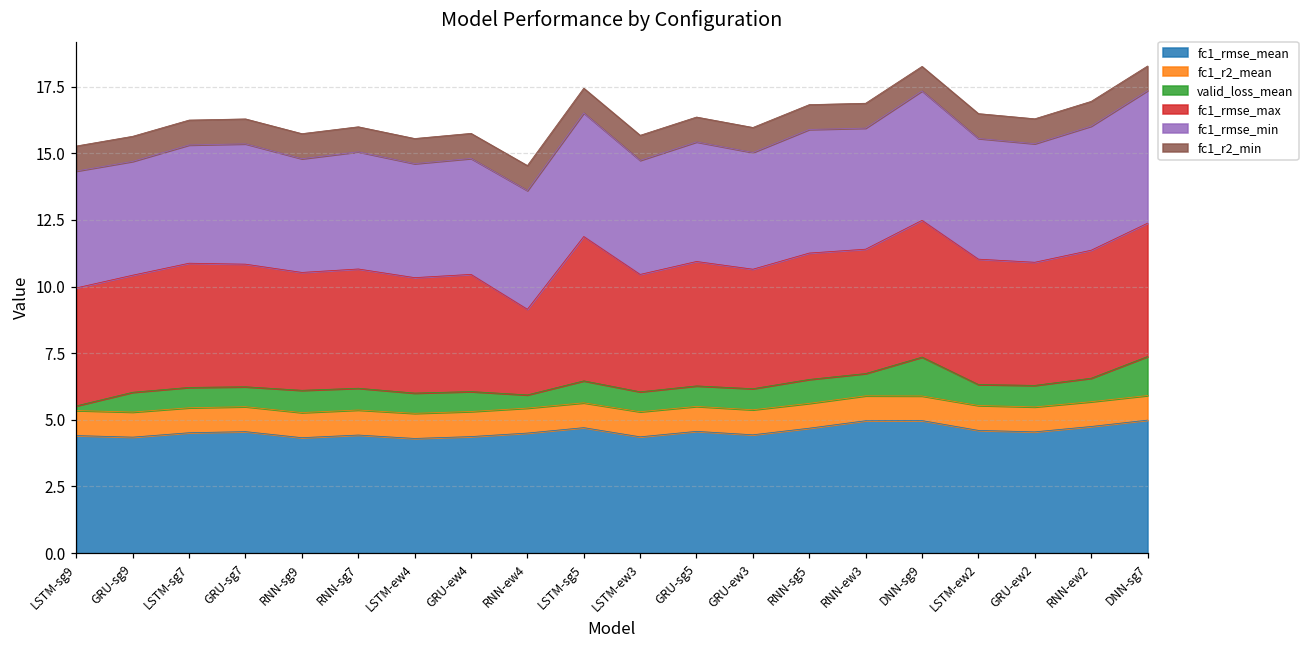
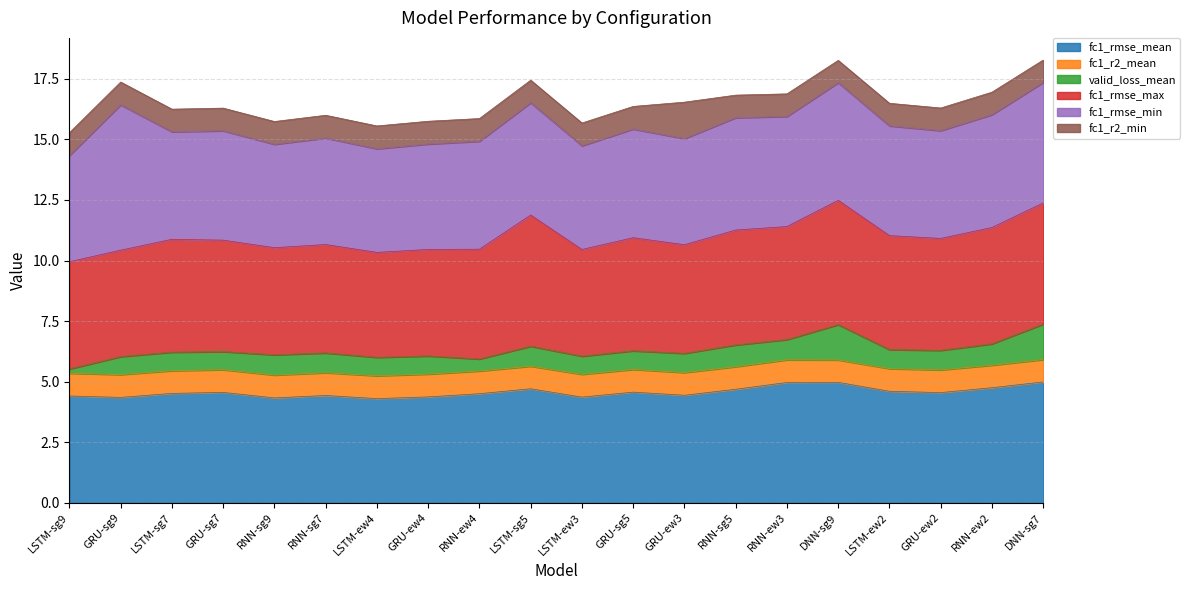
fc1_rmse_min, GRU-sg9: 4.3 -> 6.0
fc1_rmse_max, RNN-ew4: 3.2 -> 4.5
fc1_r2_min, GRU-ew3: 0.9 -> 1.5
